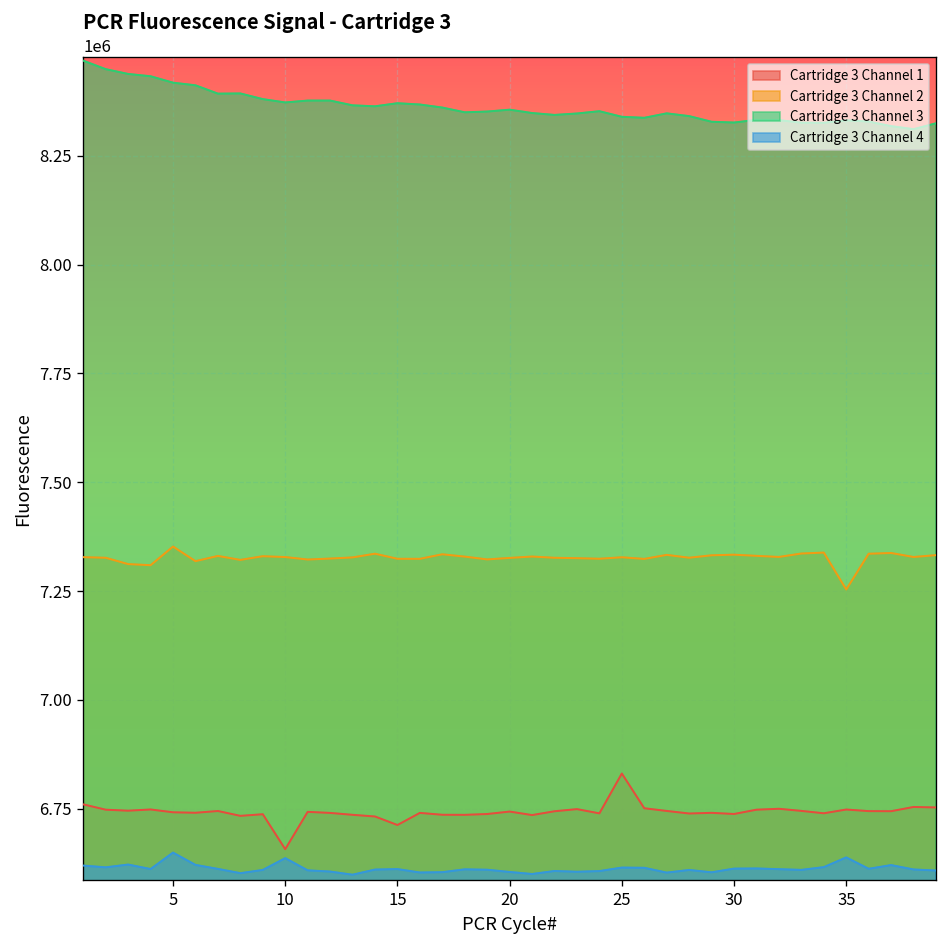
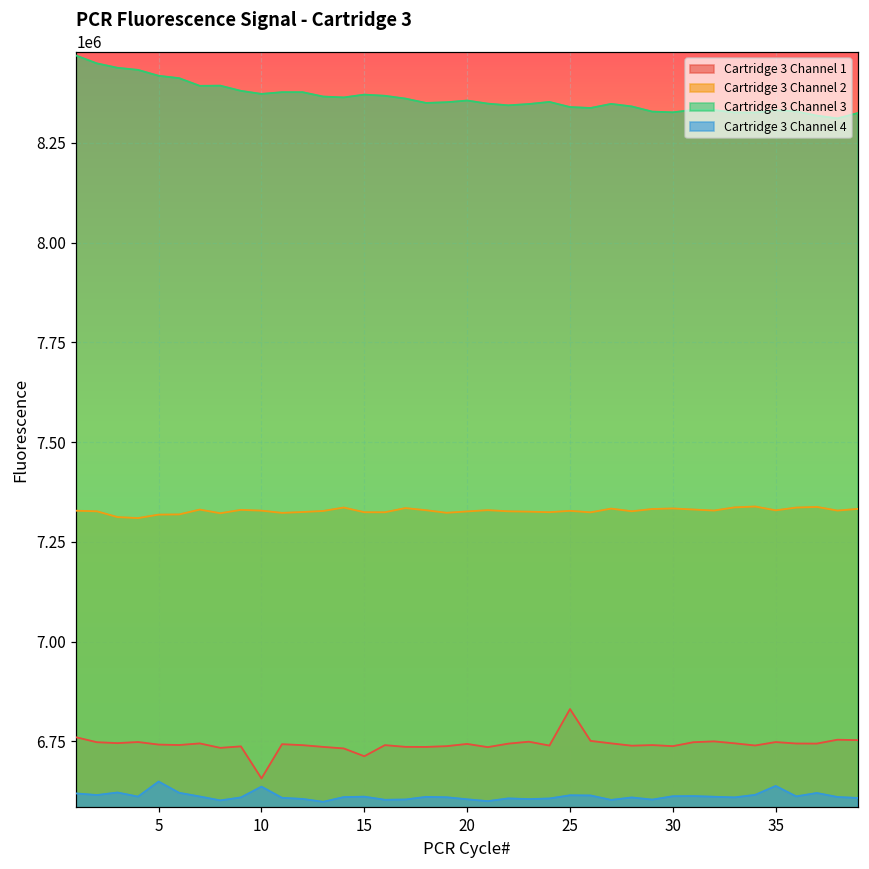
Cartridge 3 Channel 2, 5: 7350000 -> 7320000
Cartridge 3 Channel 2, 35: 7250000 -> 7330000
